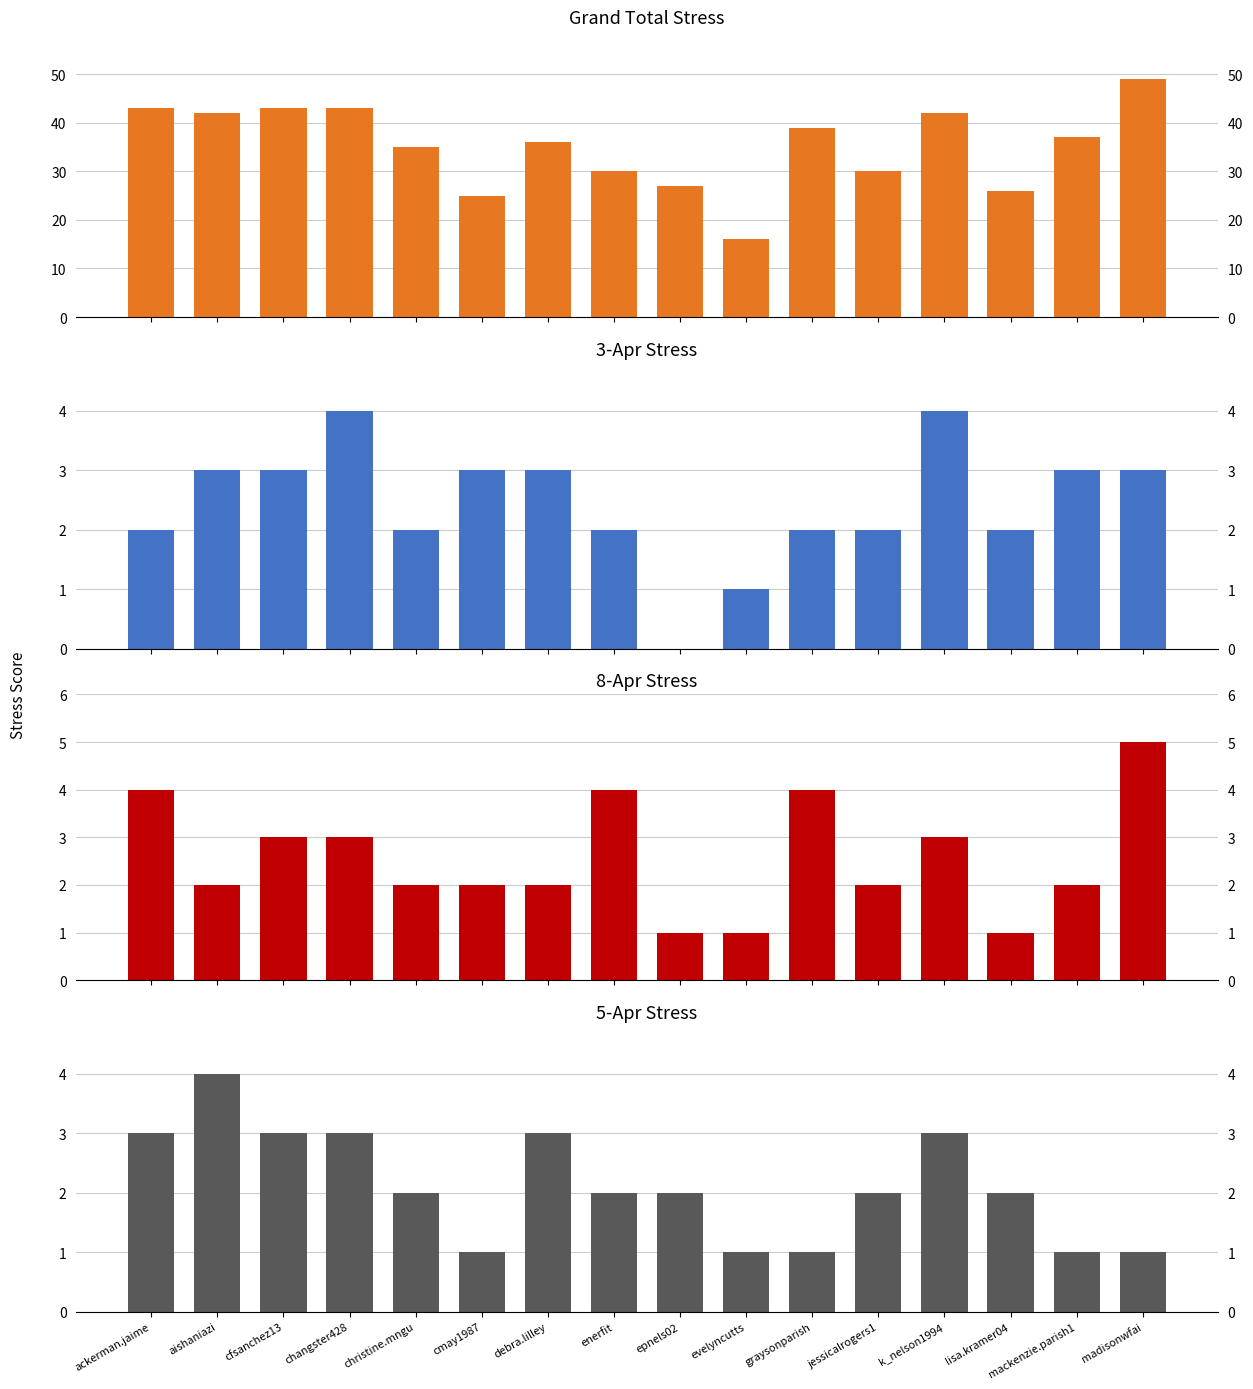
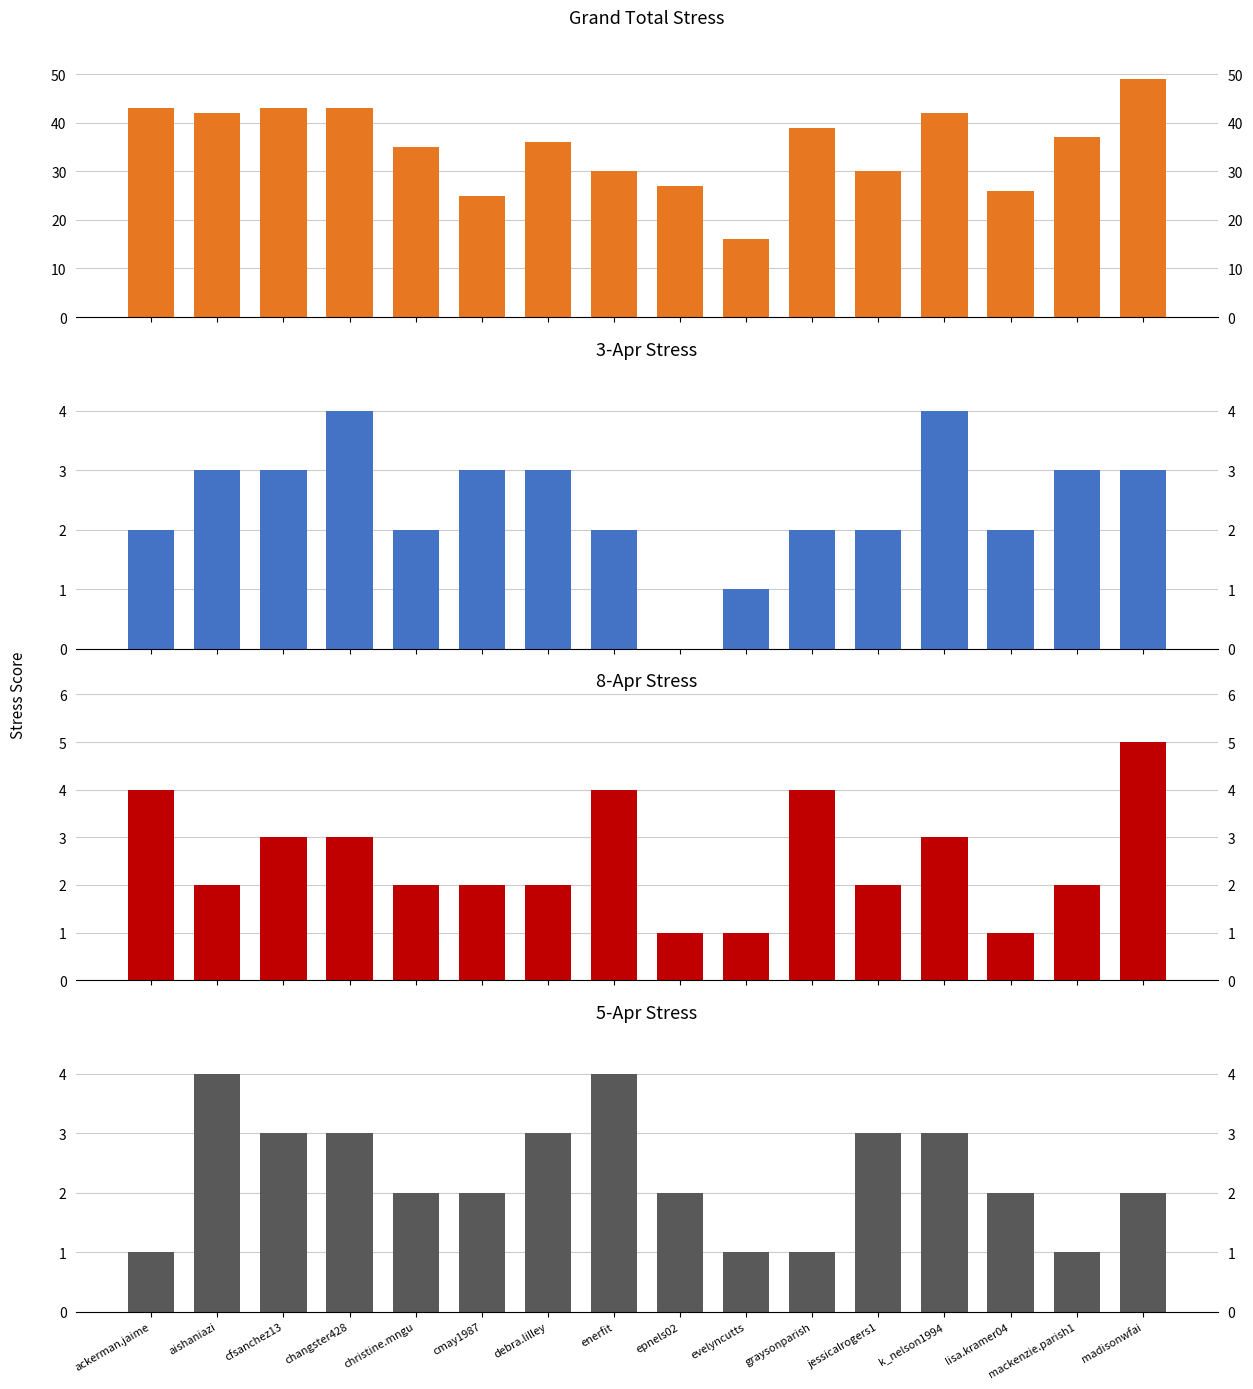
5-Apr Stress, ackerman.jaime: 3 -> 1
5-Apr Stress, cmay1987: 1 -> 2
5-Apr Stress, enerfit: 2 -> 4
5-Apr Stress, jessicalrogers1: 2 -> 3
5-Apr Stress, madisonwfai: 1 -> 2
